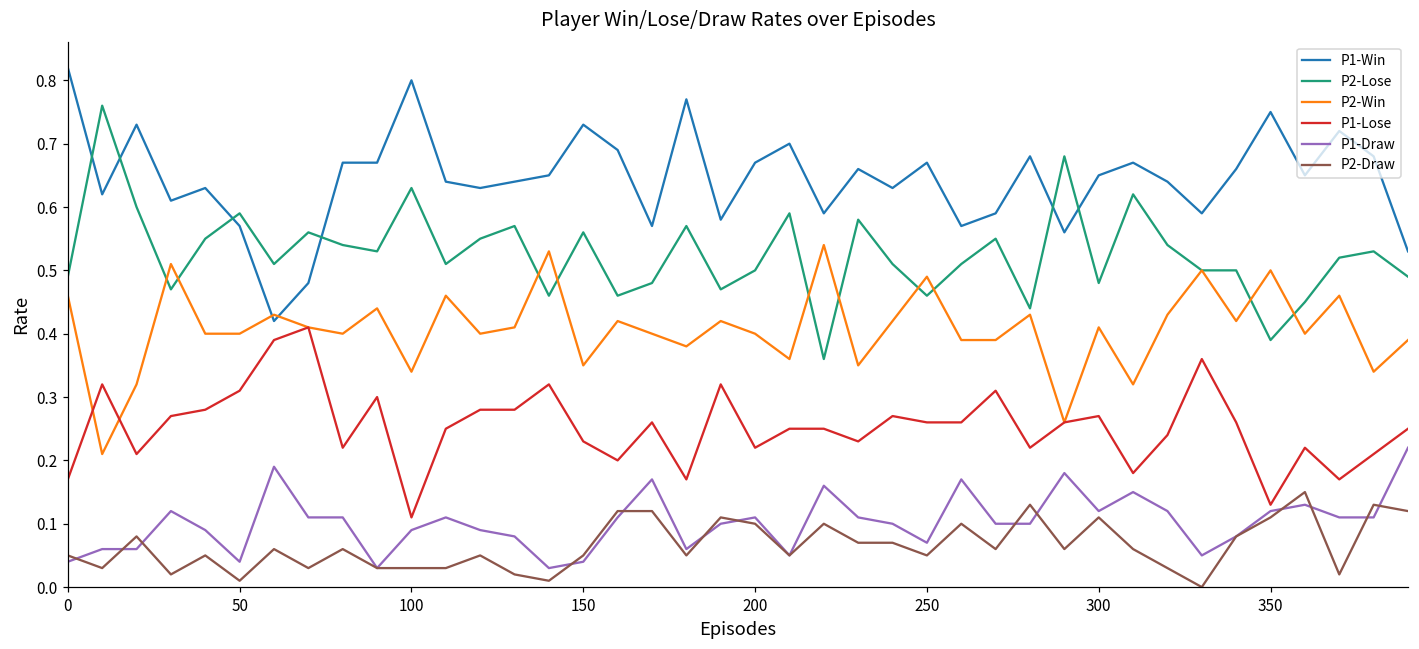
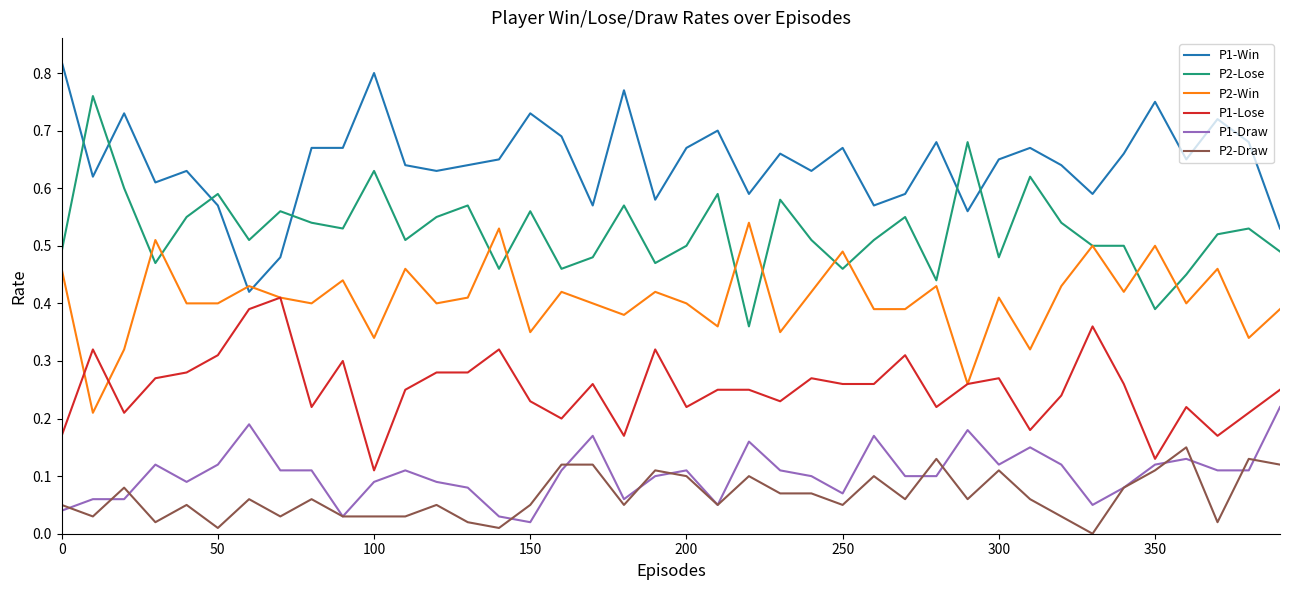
P1-Draw, 50: 0.04 -> 0.12
P1-Draw, 150: 0.04 -> 0.02
